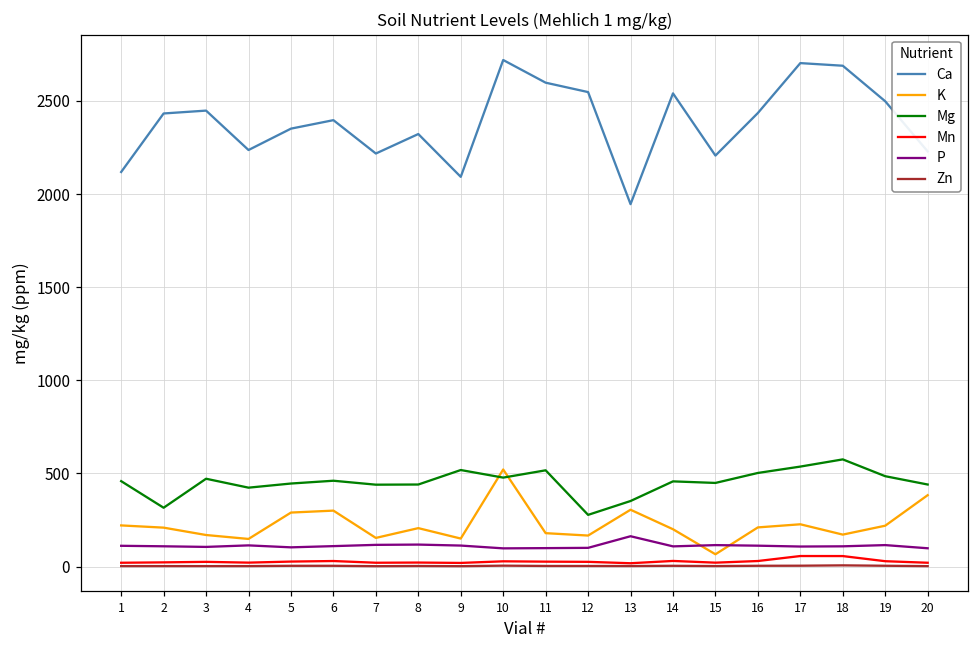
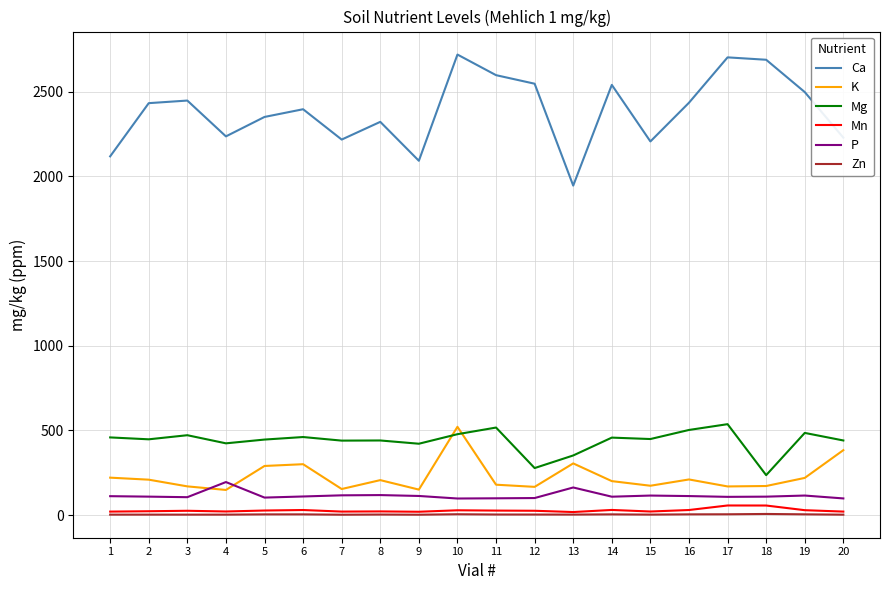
Mg, 2: 320 -> 450
P, 4: 110 -> 190
Mg, 9: 520 -> 420
K, 15: 70 -> 170
K, 17: 230 -> 170
Mg, 18: 580 -> 240
